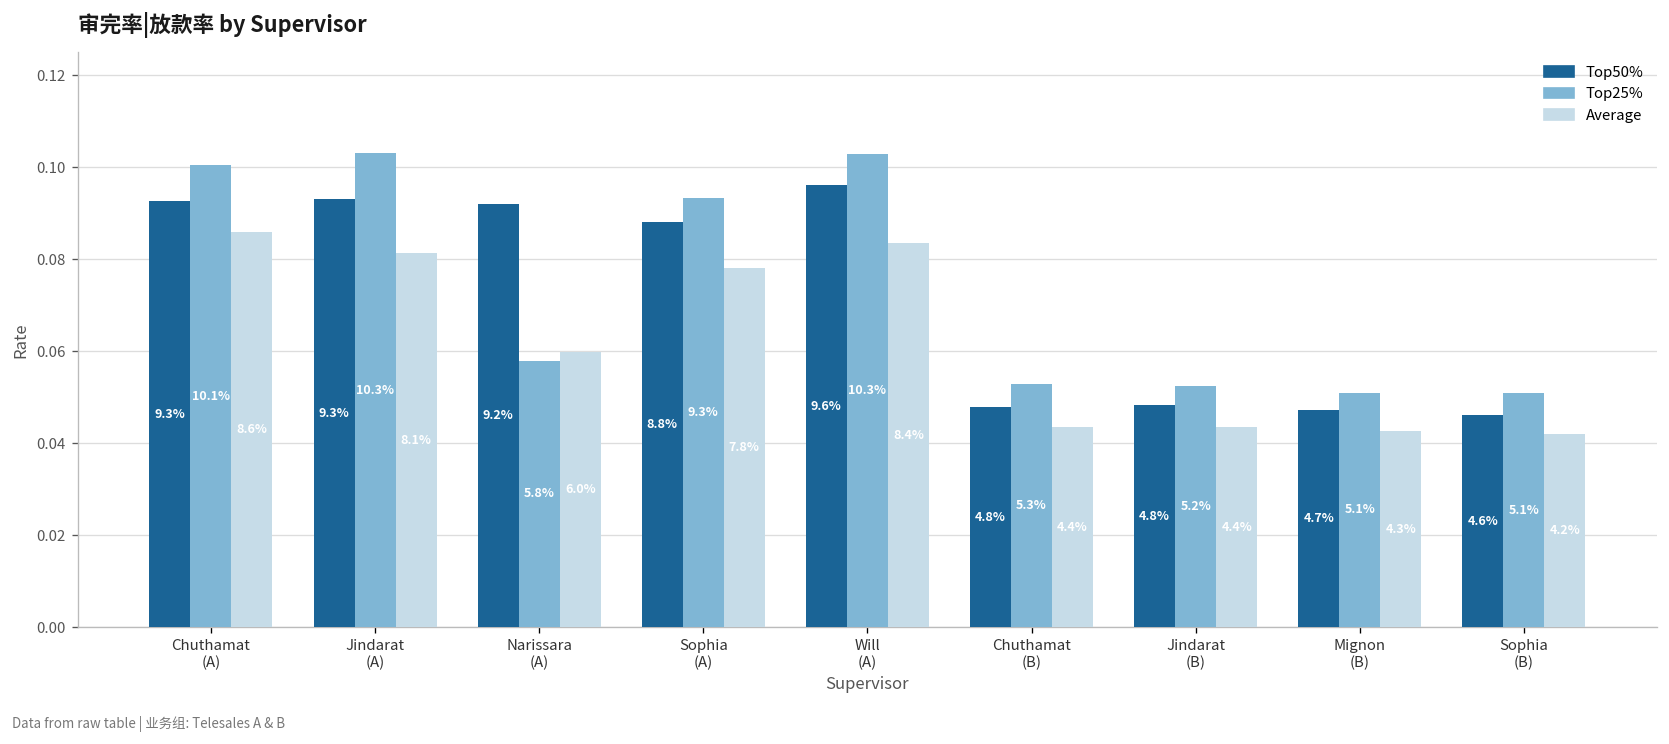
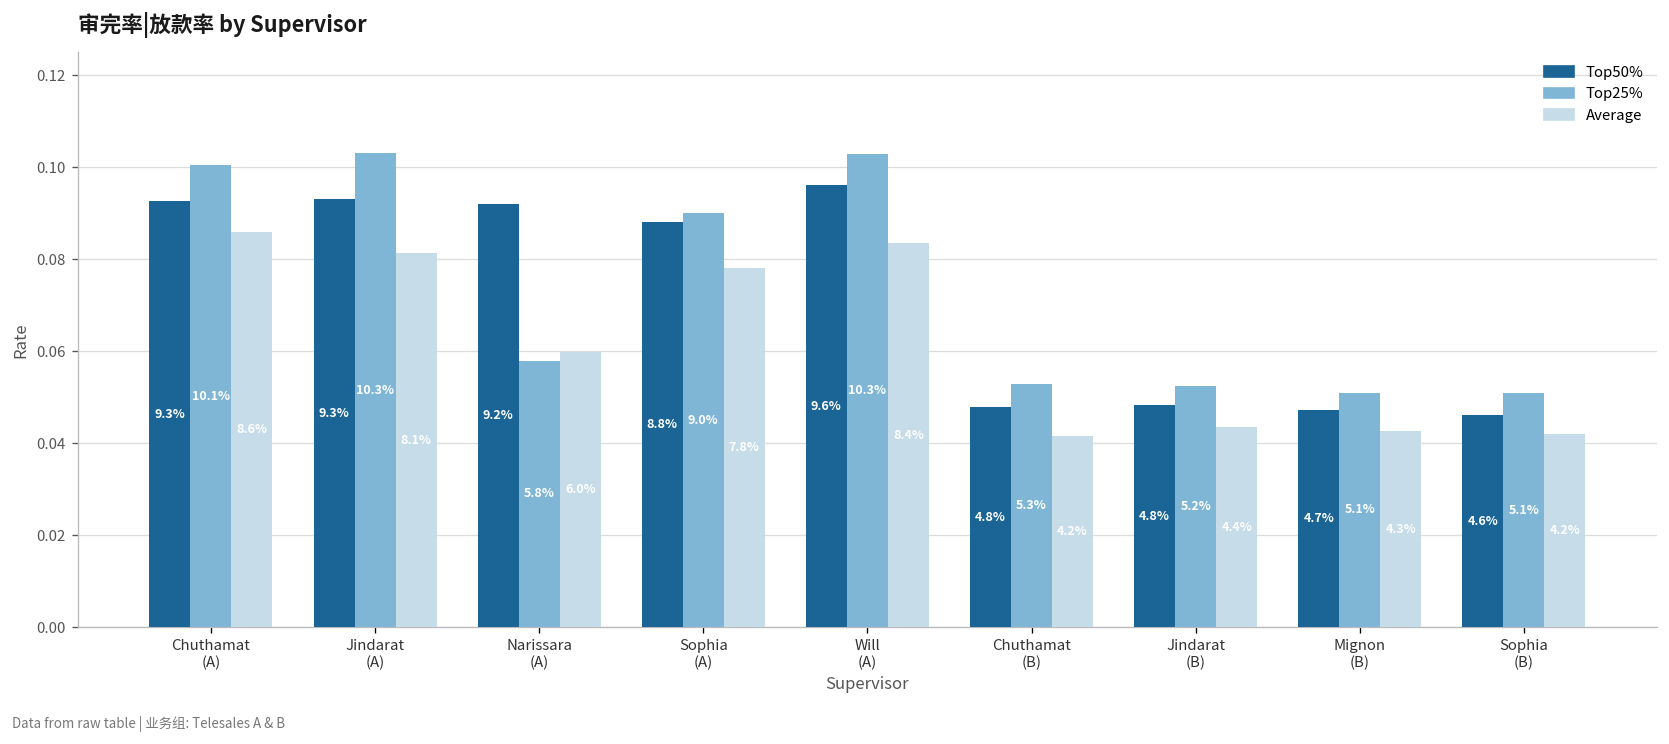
Top25%, Sophia (A): 9.3% -> 9.0%
Average, Chuthamat (B): 4.4% -> 4.2%
